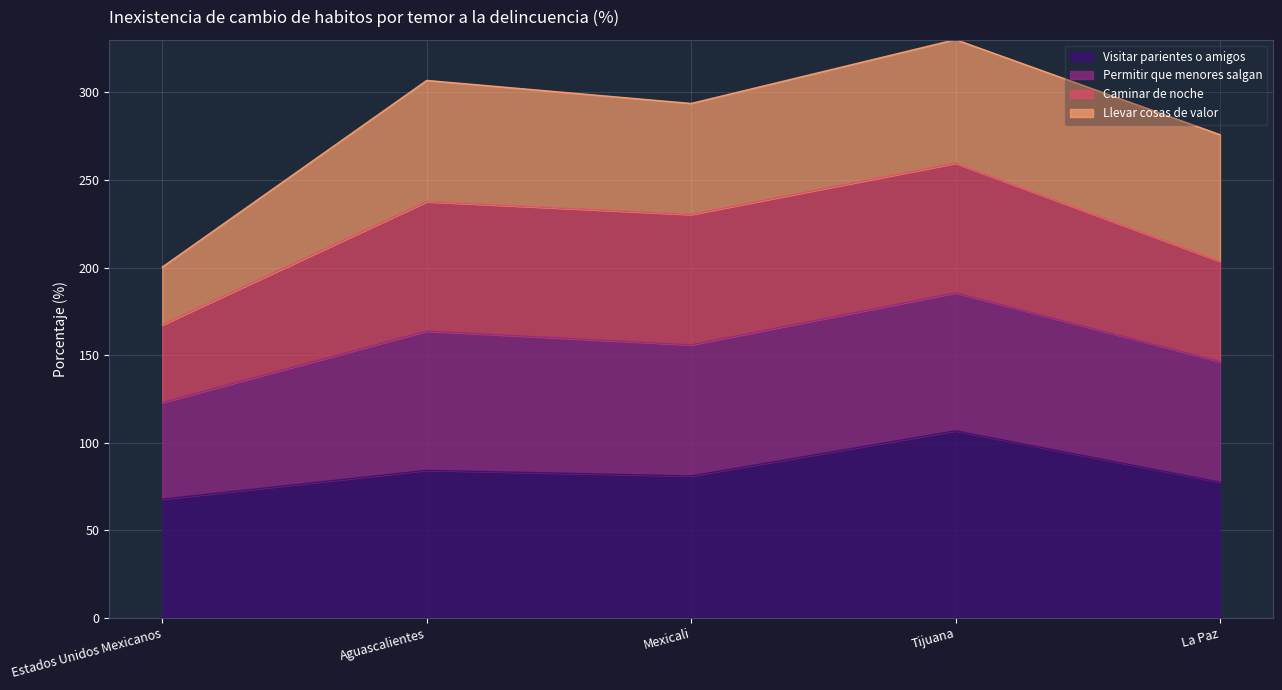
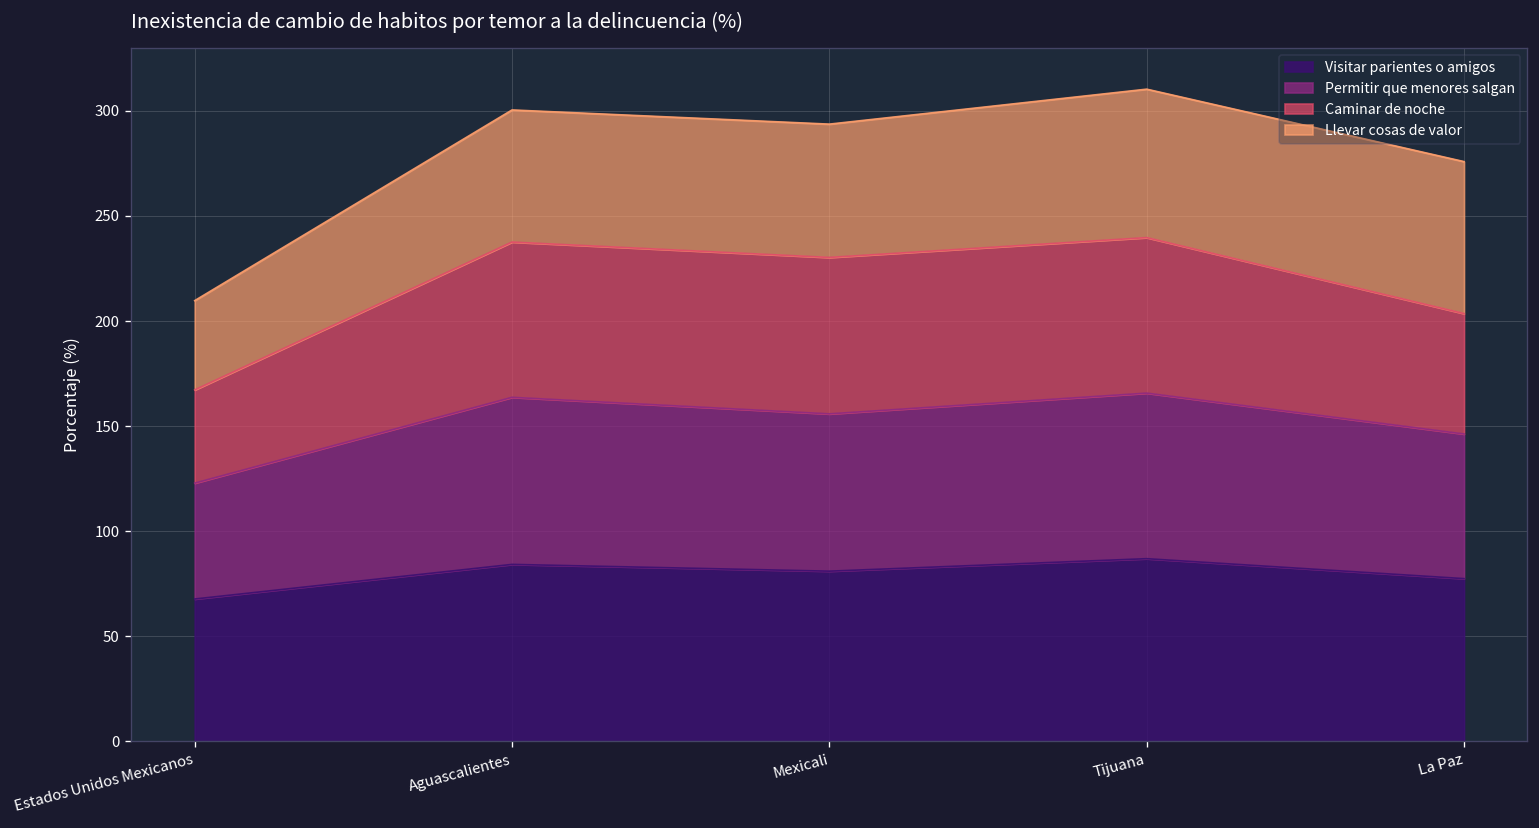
Llevar cosas de valor, Estados Unidos Mexicanos: 33 -> 42
Llevar cosas de valor, Aguascalientes: 69 -> 63
Visitar parientes o amigos, Tijuana: 107 -> 87
